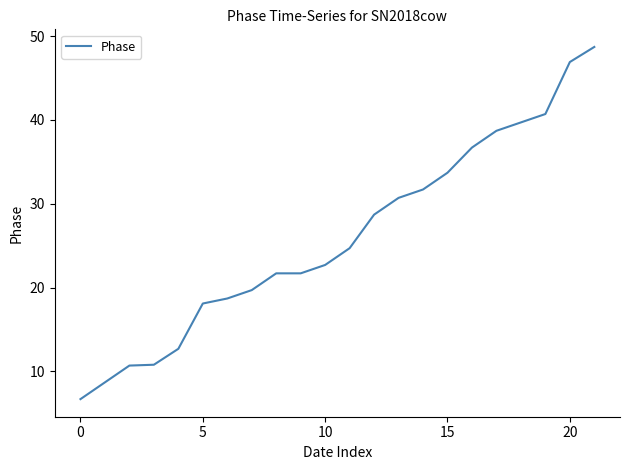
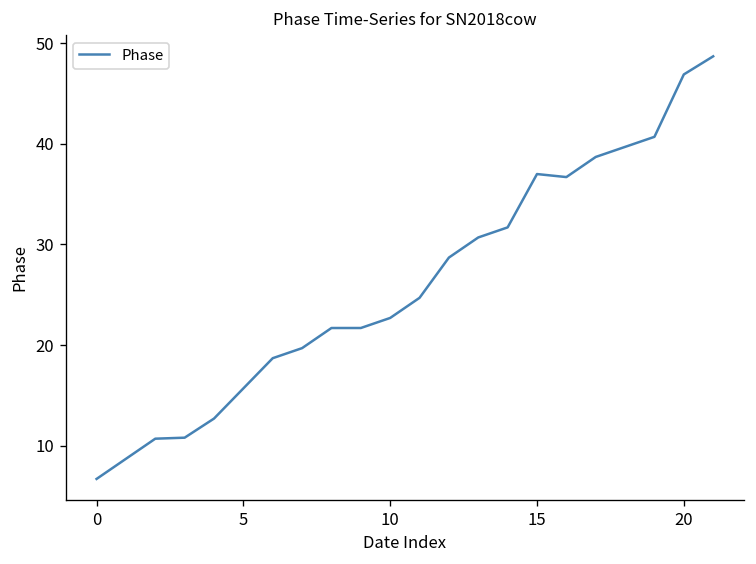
5: 18 -> 16
15: 34 -> 37
